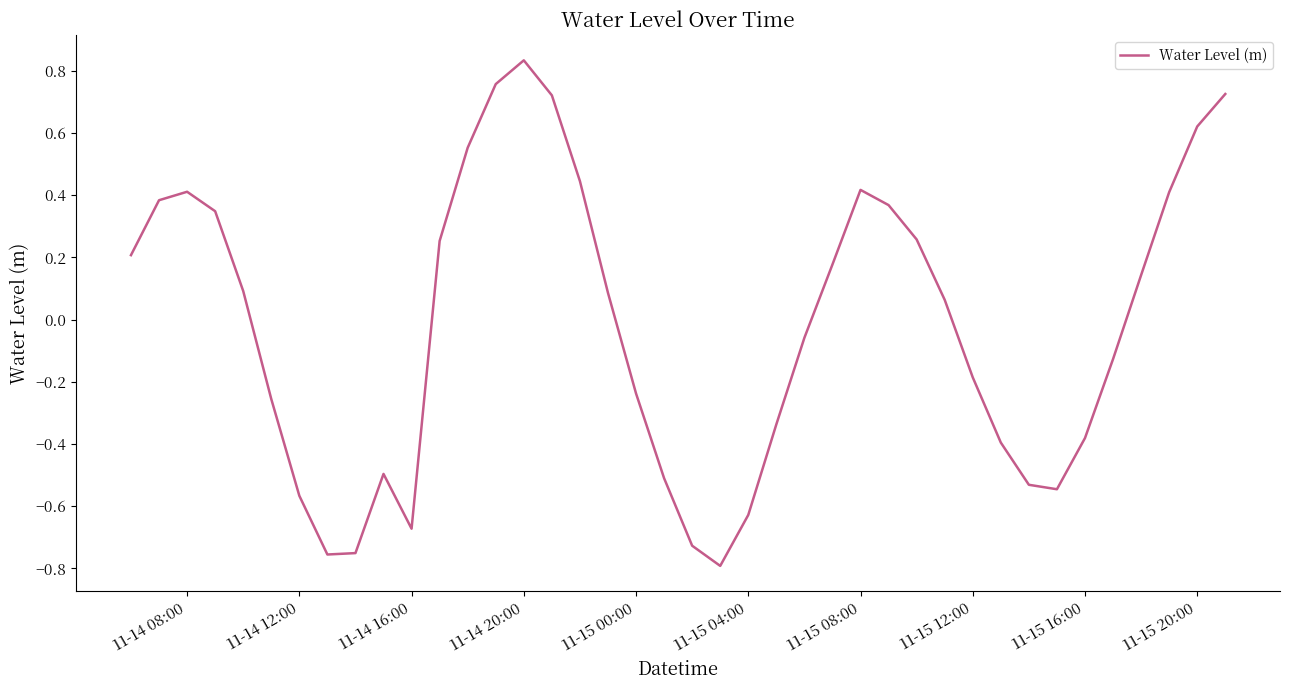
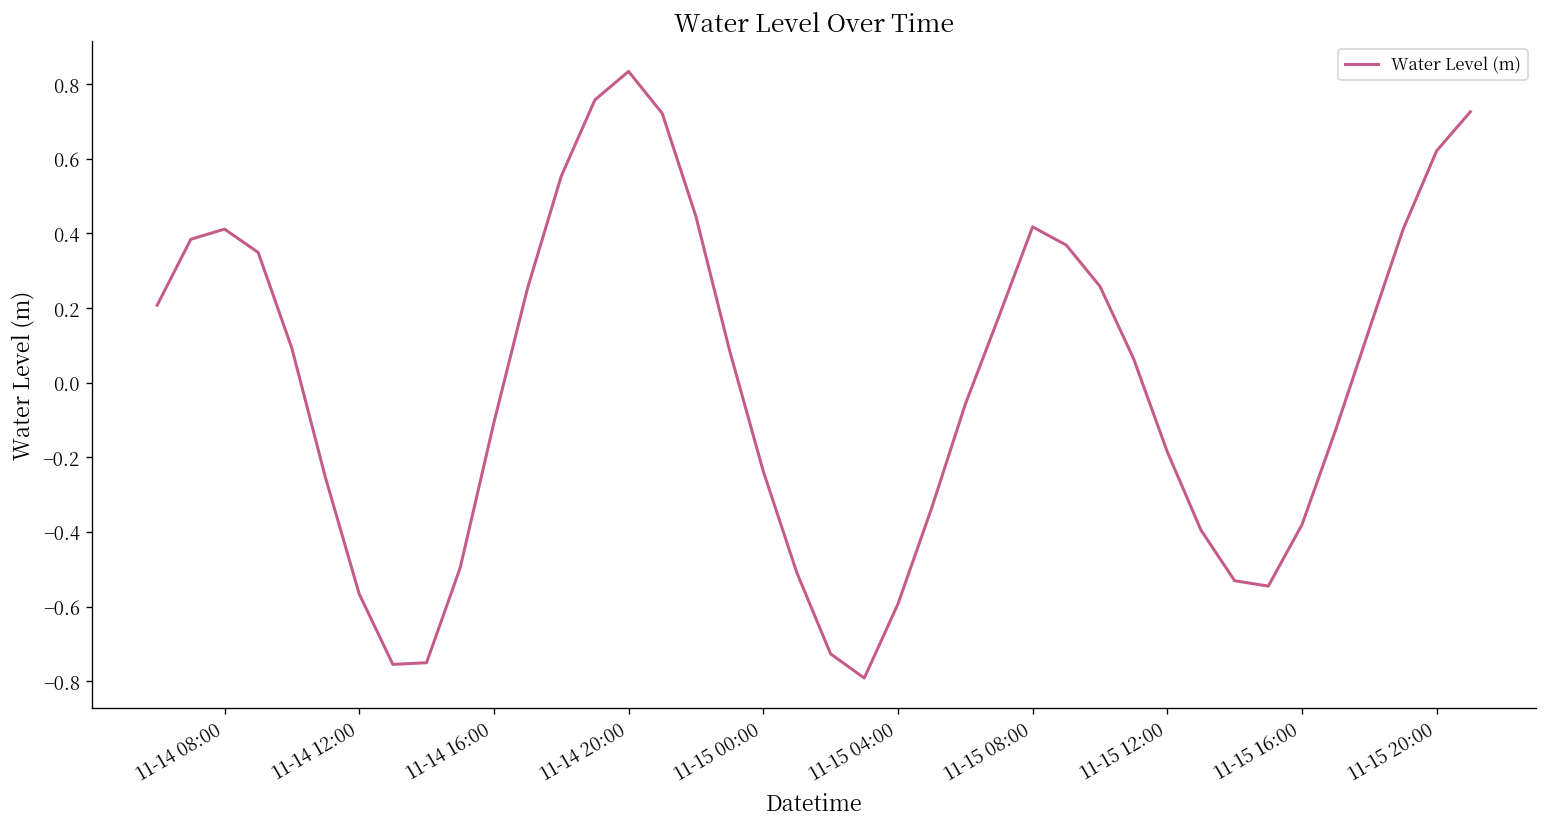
11-14 16:00: -0.67 -> -0.11
11-15 04:00: -0.63 -> -0.59
